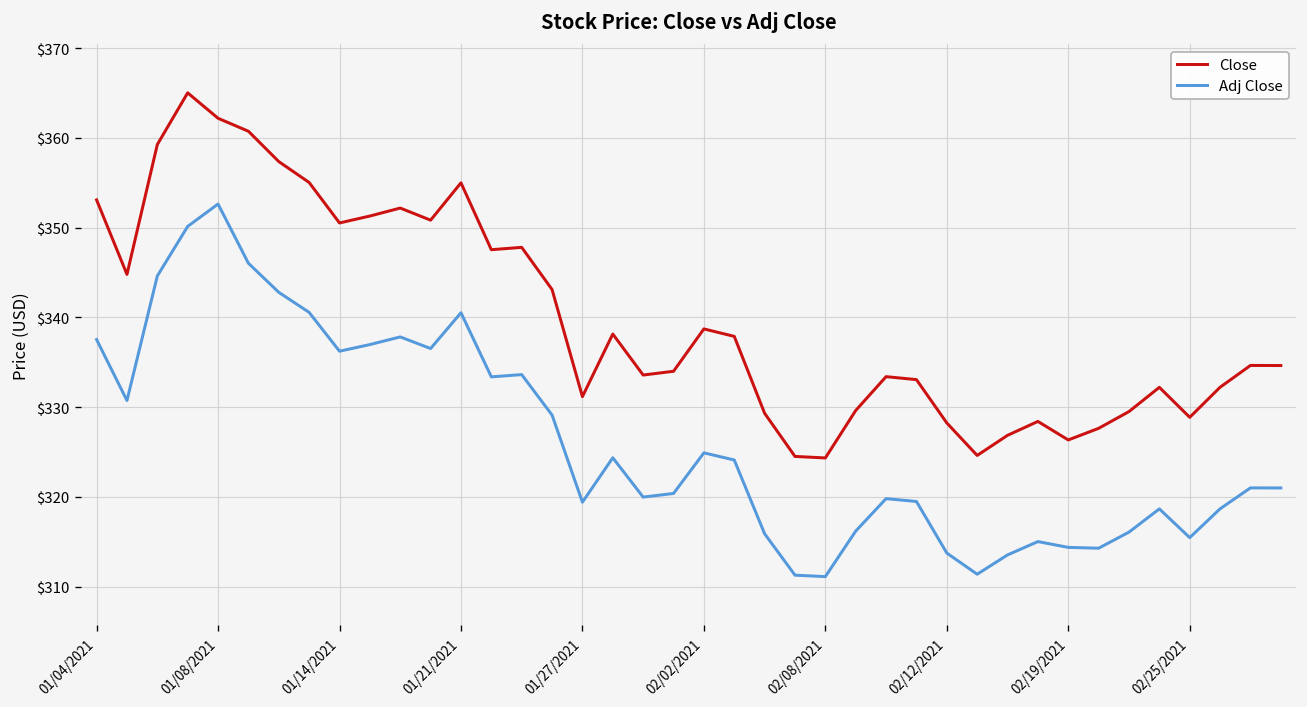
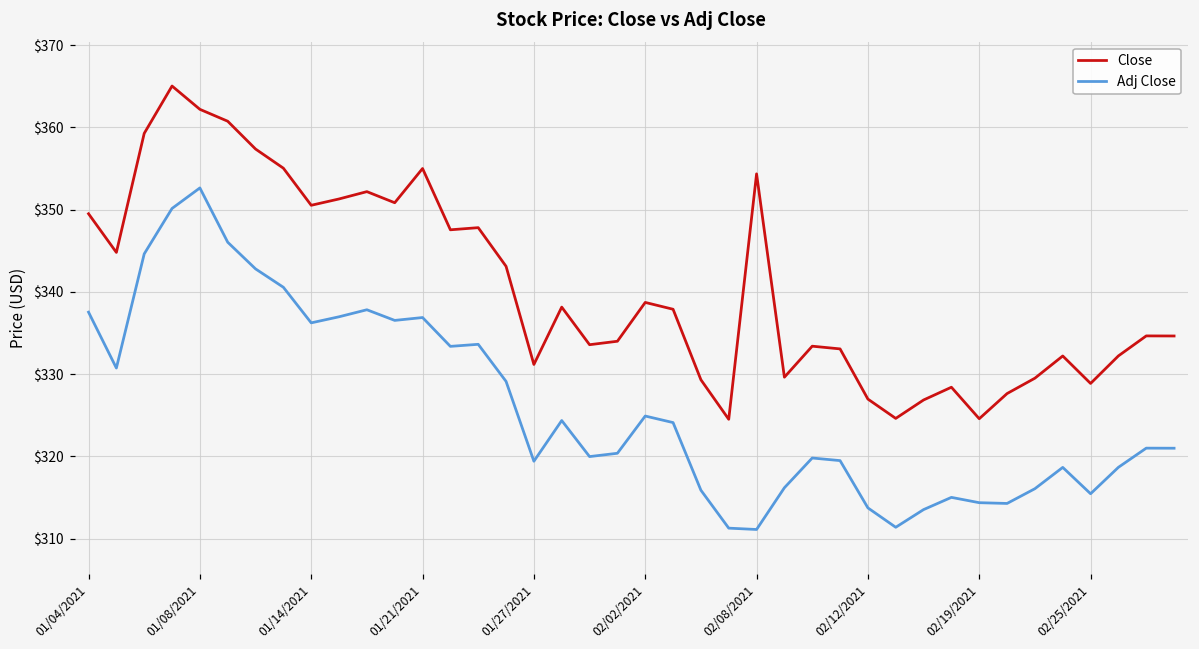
Close, 01/04/2021: $353 -> $350
Adj Close, 01/21/2021: $341 -> $337
Close, 02/08/2021: $324 -> $354
Close, 02/12/2021: $328 -> $327
Close, 02/19/2021: $326 -> $325
